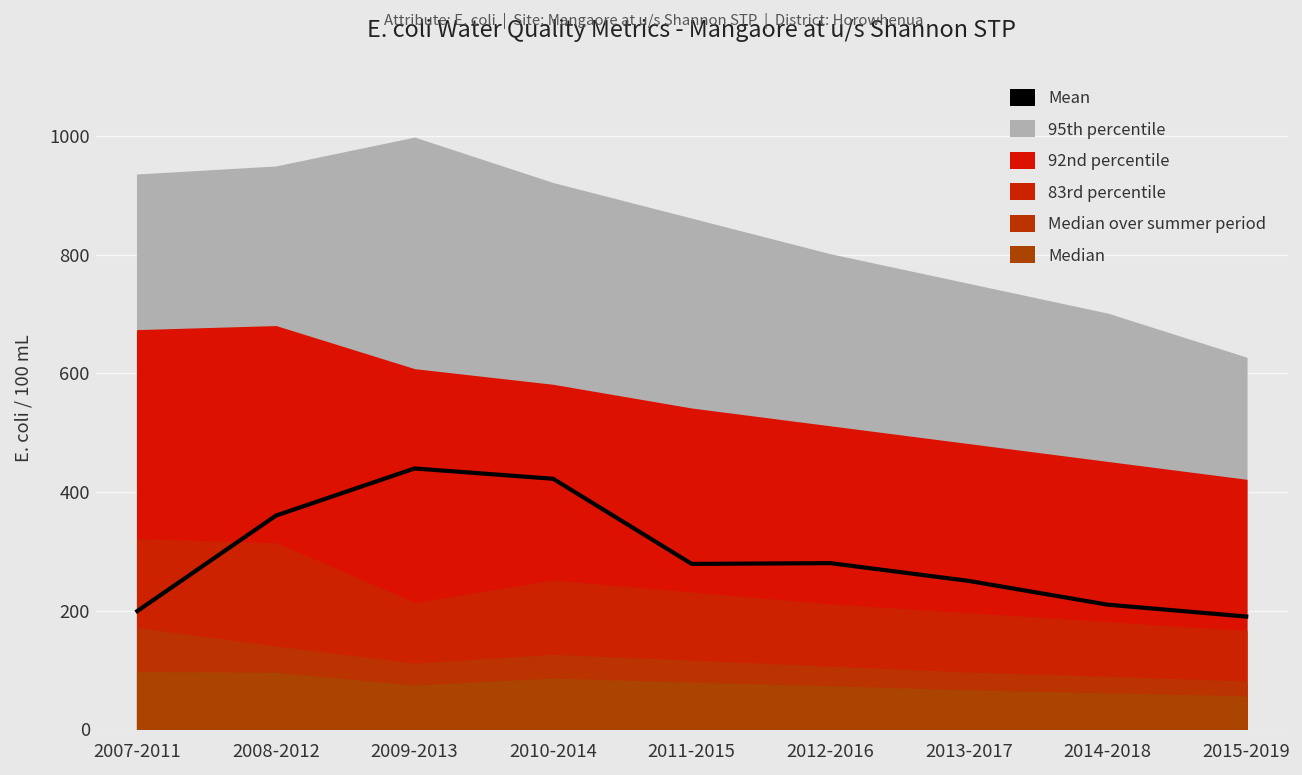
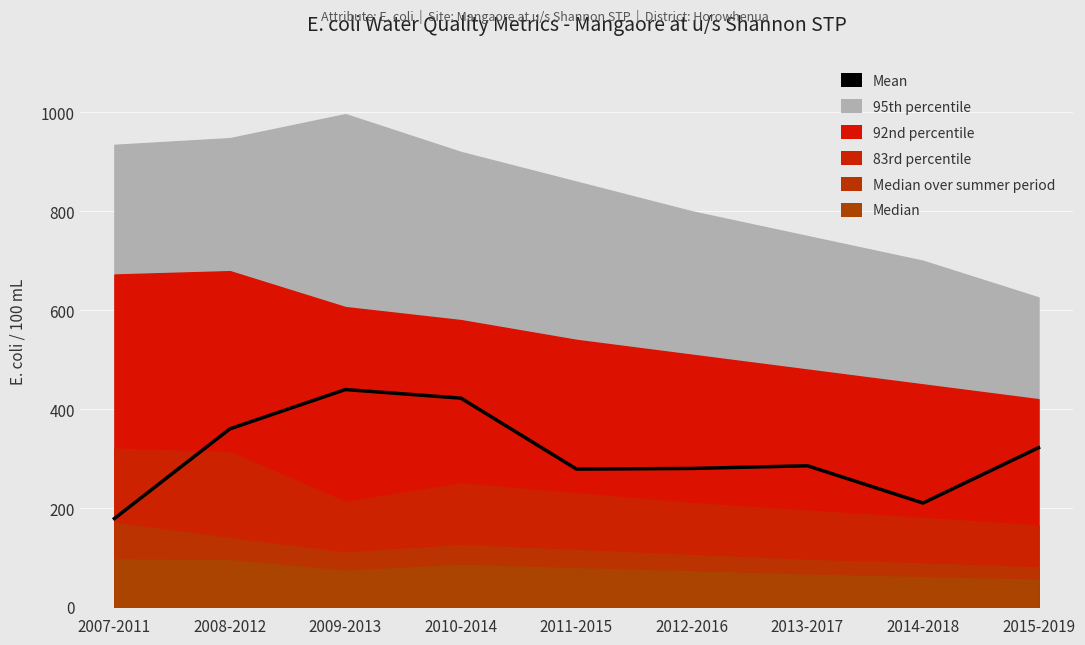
Mean, 2007-2011: 200 -> 180
Mean, 2013-2017: 250 -> 290
Mean, 2015-2019: 190 -> 320
